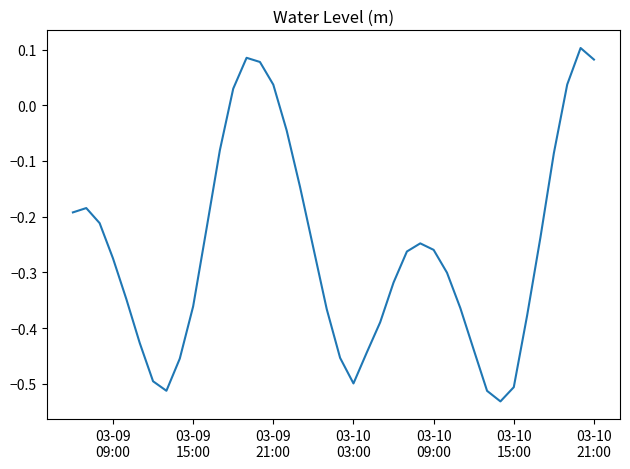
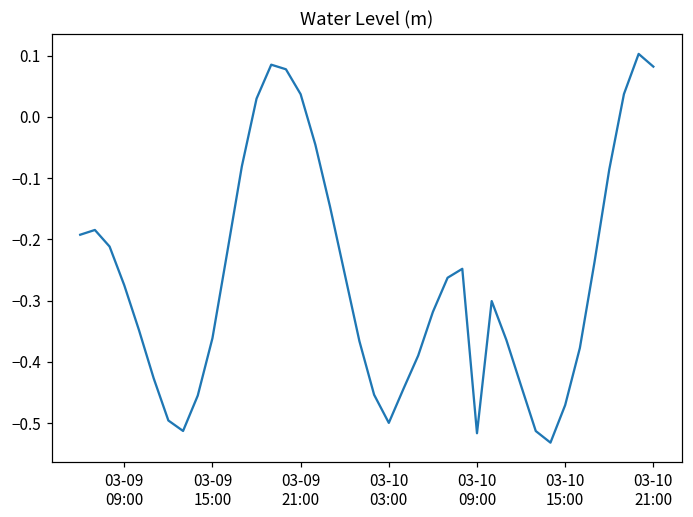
03-10 09:00: -0.26 -> -0.52
03-10 15:00: -0.51 -> -0.47
